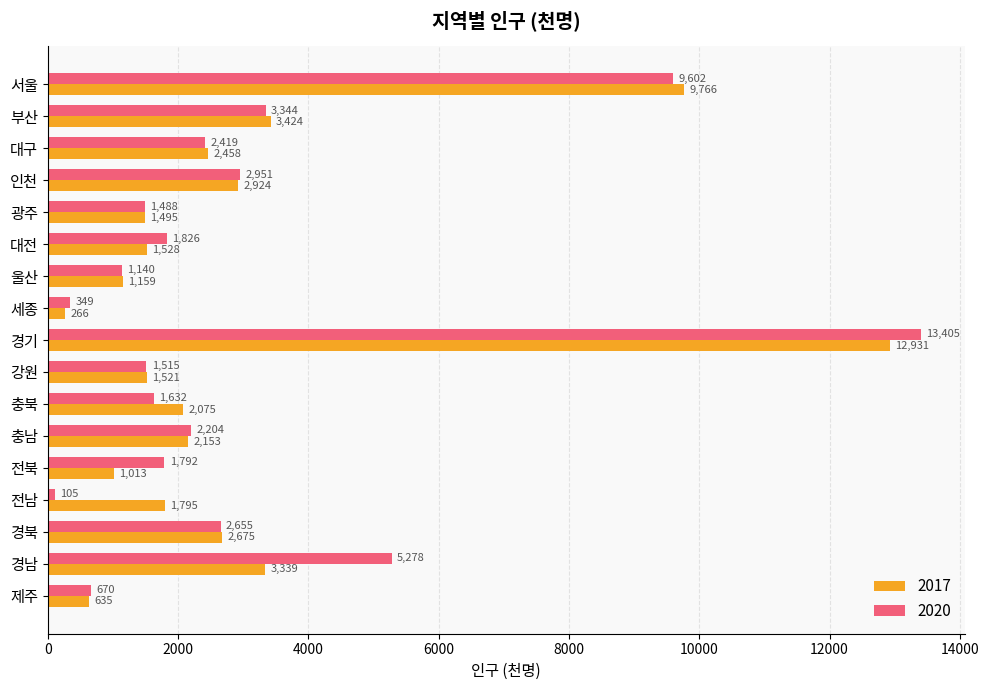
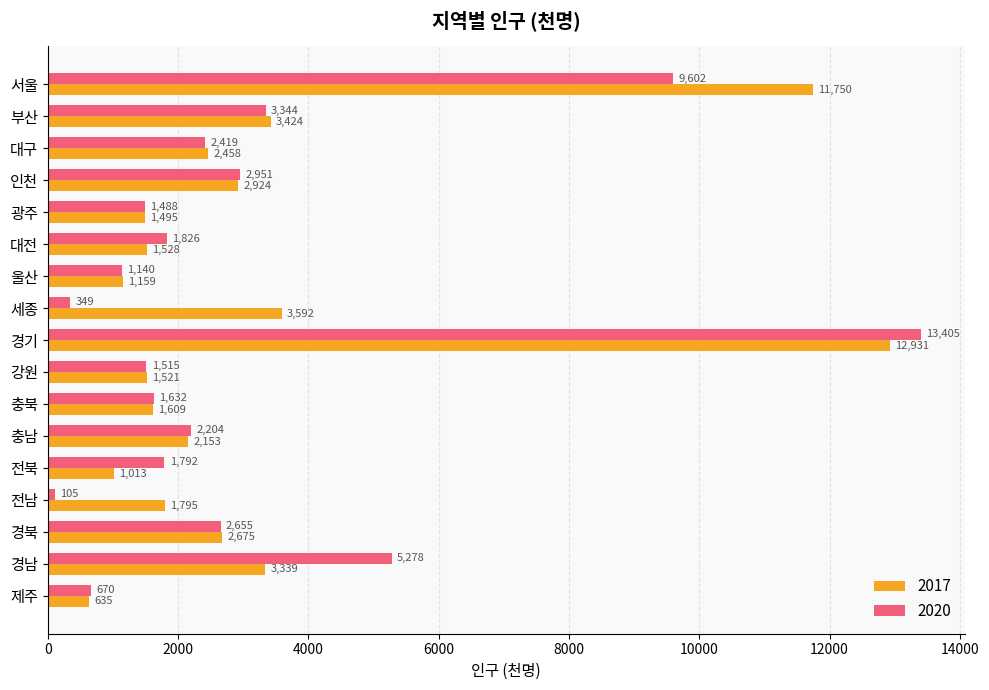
2017, 서울: 9,766 -> 11,750
2017, 세종: 266 -> 3,592
2017, 충북: 2,075 -> 1,609
